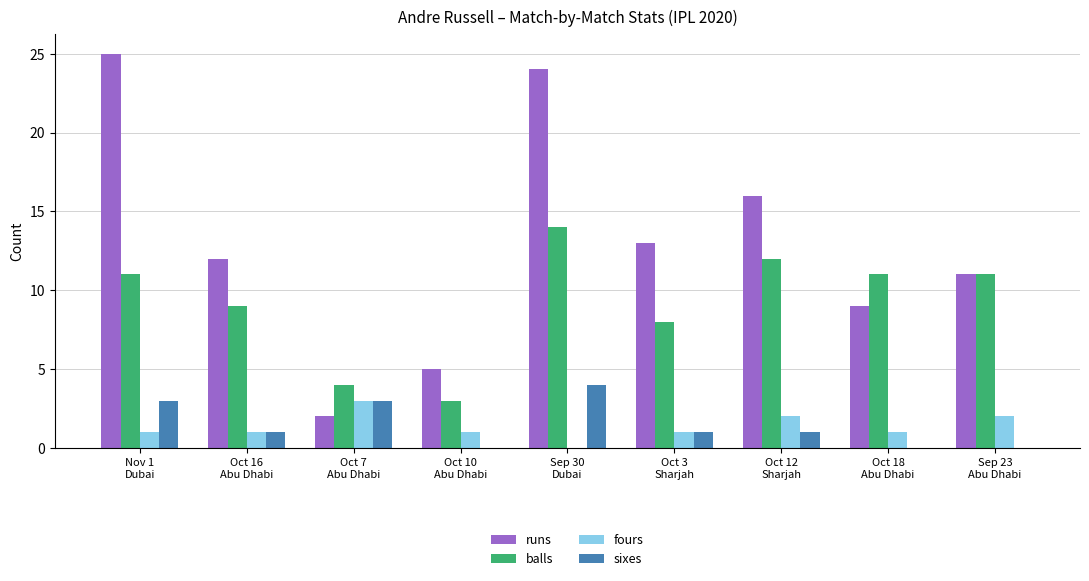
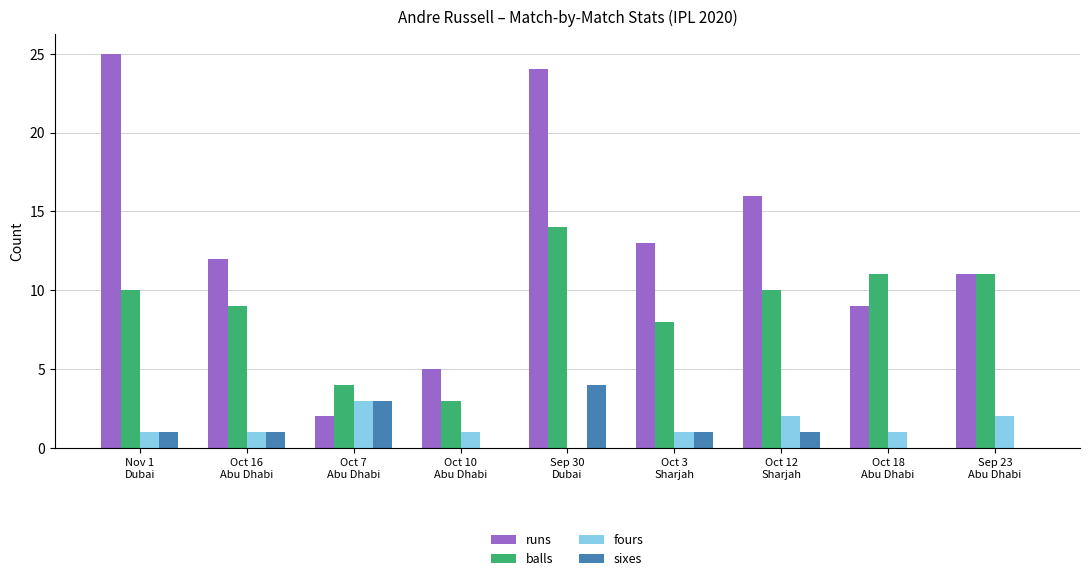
balls, Nov 1 Dubai: 11 -> 10
sixes, Nov 1 Dubai: 3 -> 1
balls, Oct 12 Sharjah: 12 -> 10
